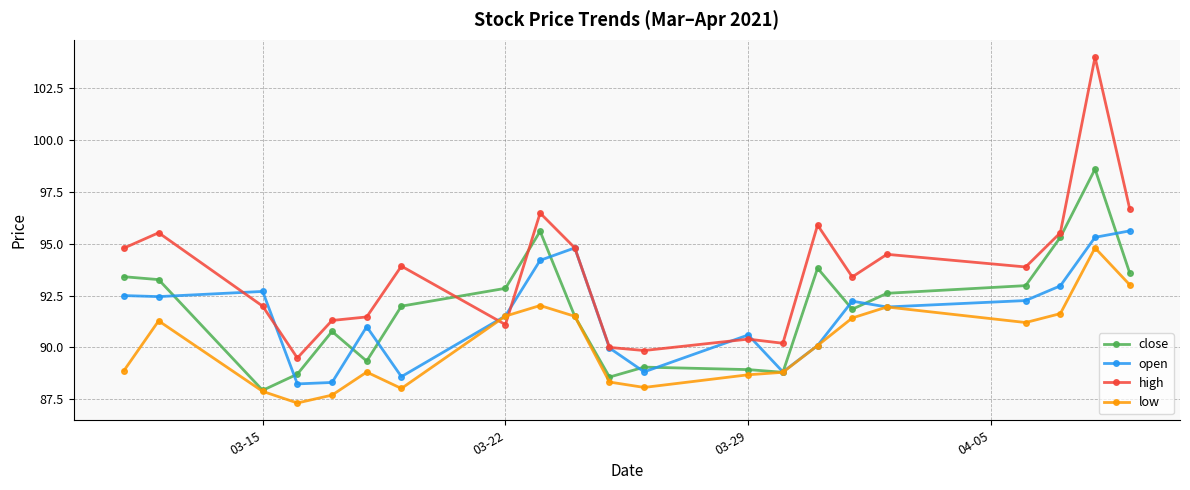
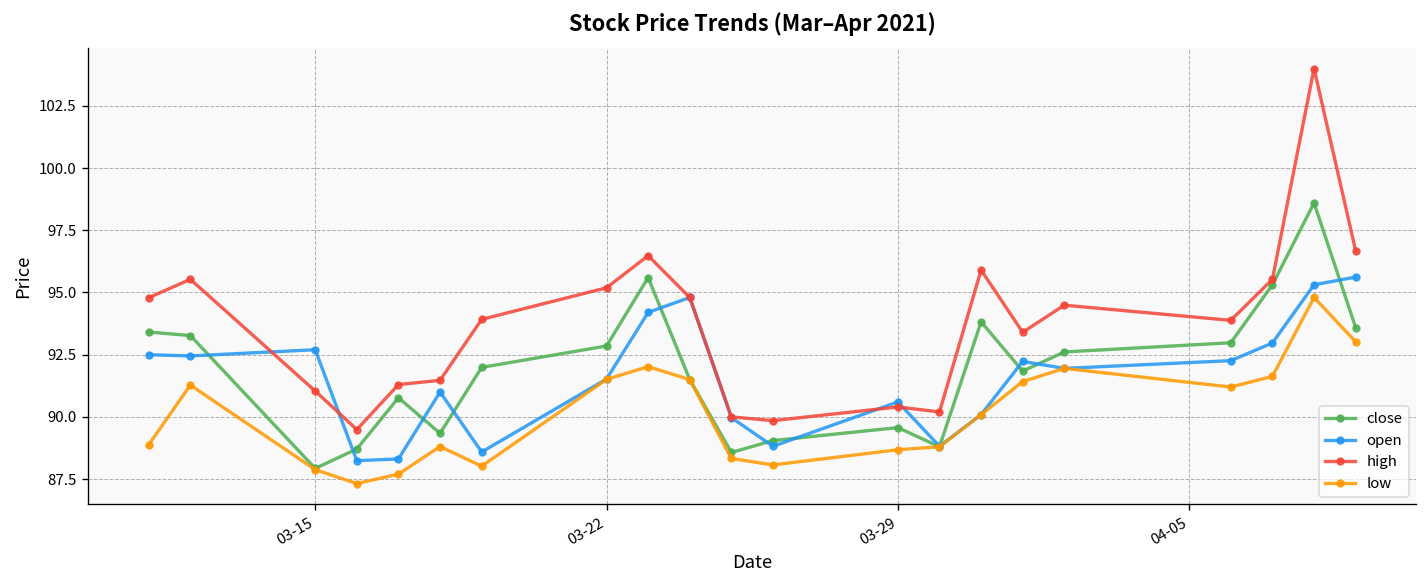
high, 03-15: 92.0 -> 91.0
high, 03-22: 91.1 -> 95.2
close, 03-29: 88.9 -> 89.6
